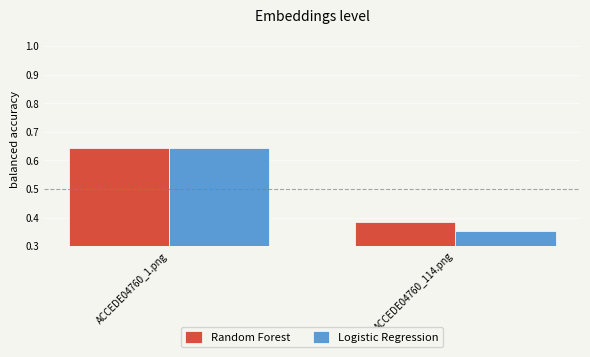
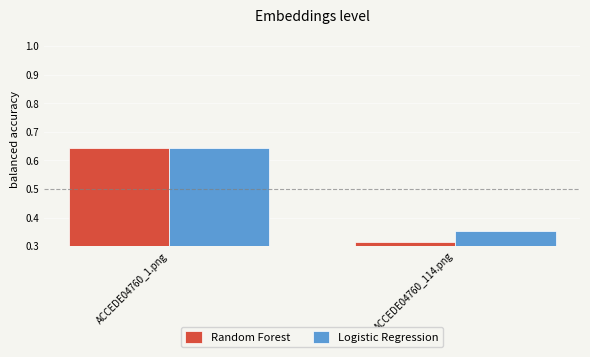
Random Forest, ACCEDE04760_114.png: 0.38 -> 0.32
